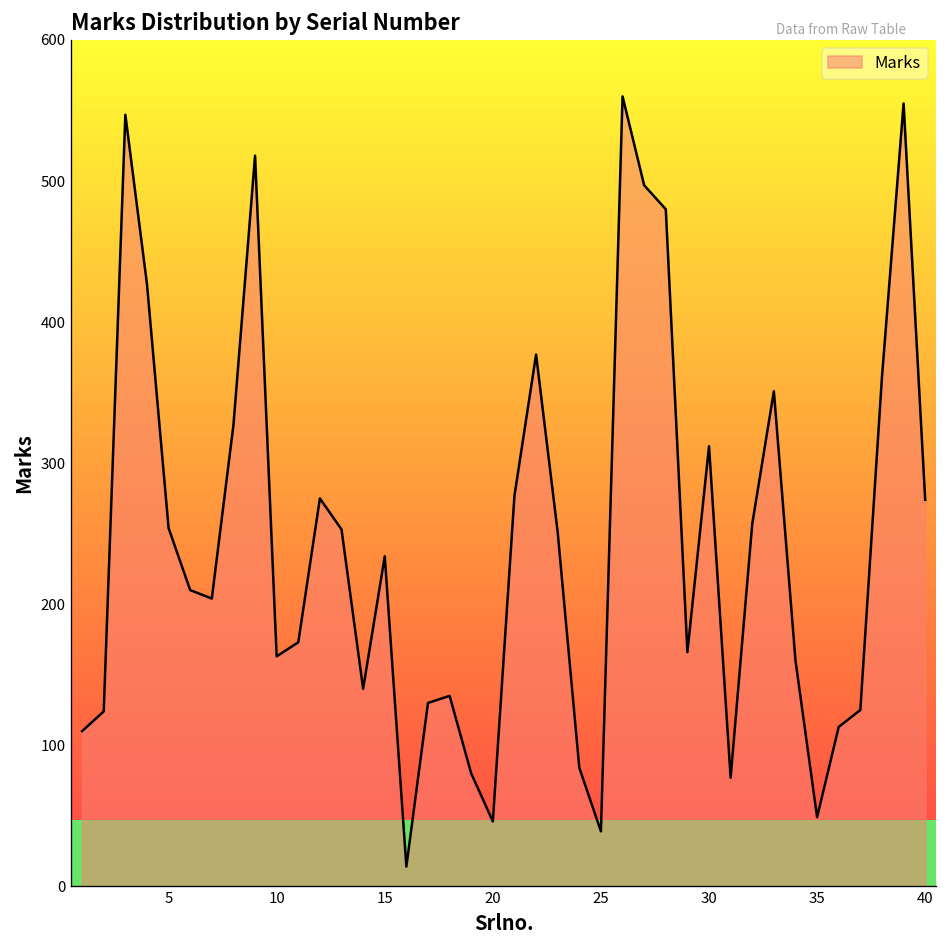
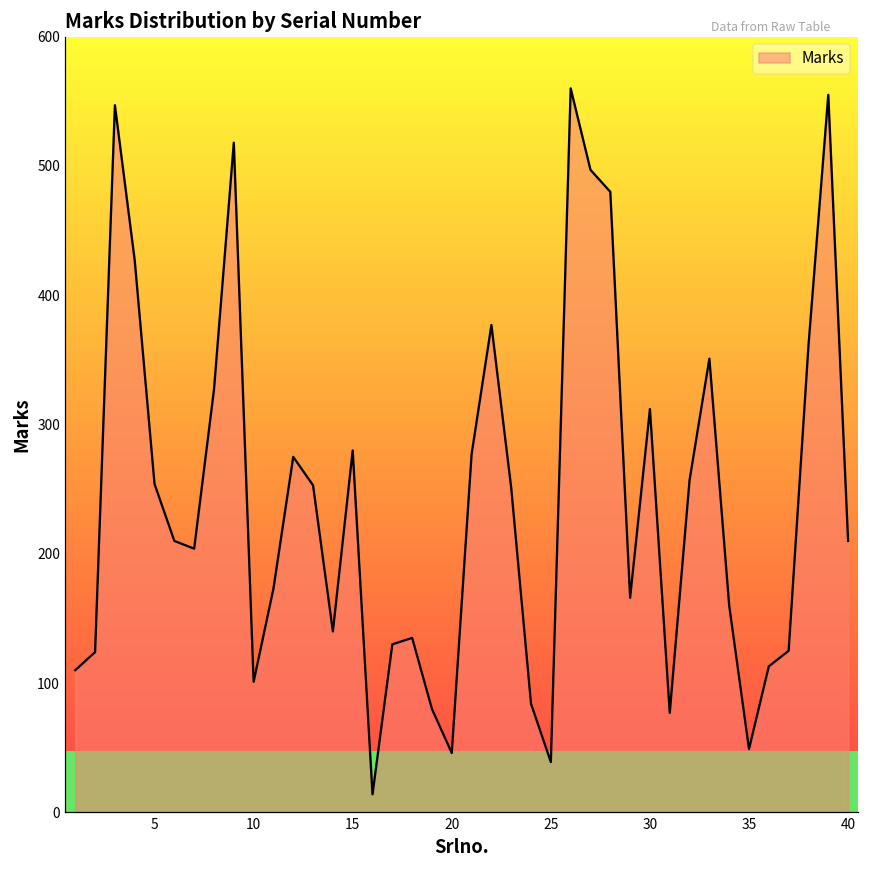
10: 163 -> 101
15: 234 -> 280
40: 274 -> 210
